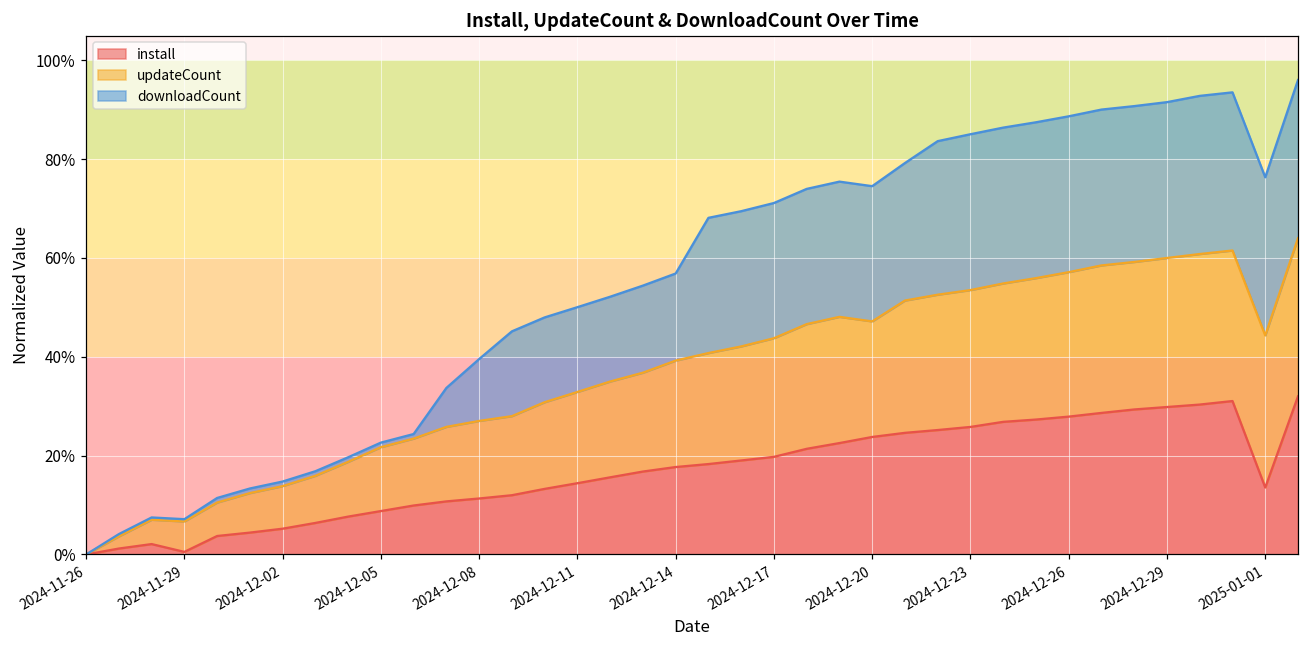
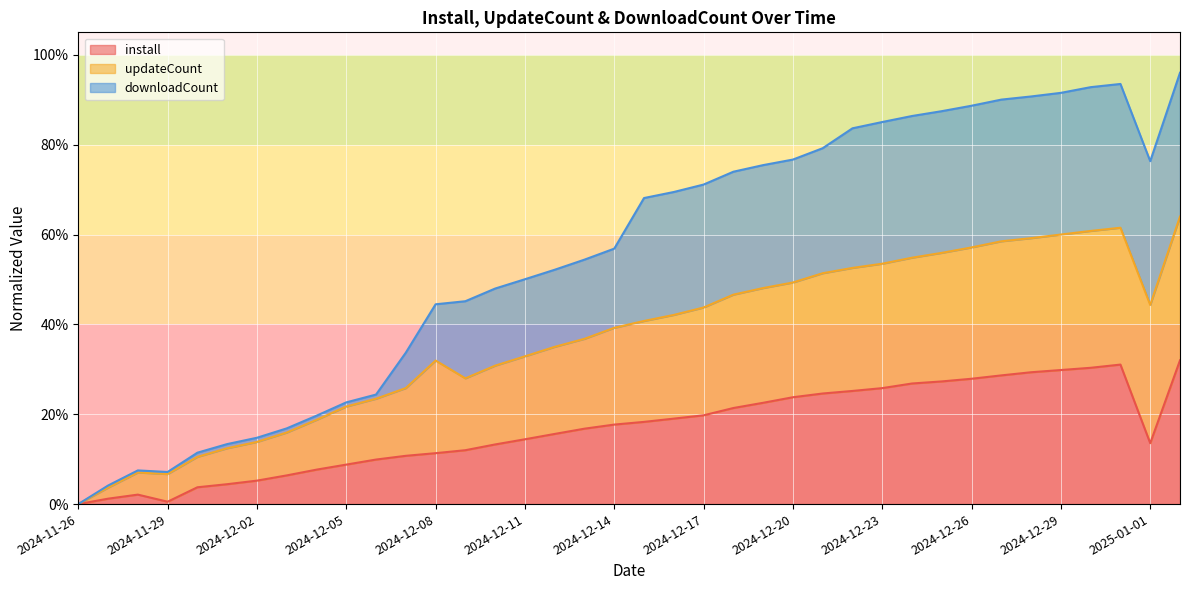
updateCount, 2024-12-08: 16% -> 21%
updateCount, 2024-12-20: 23% -> 26%
